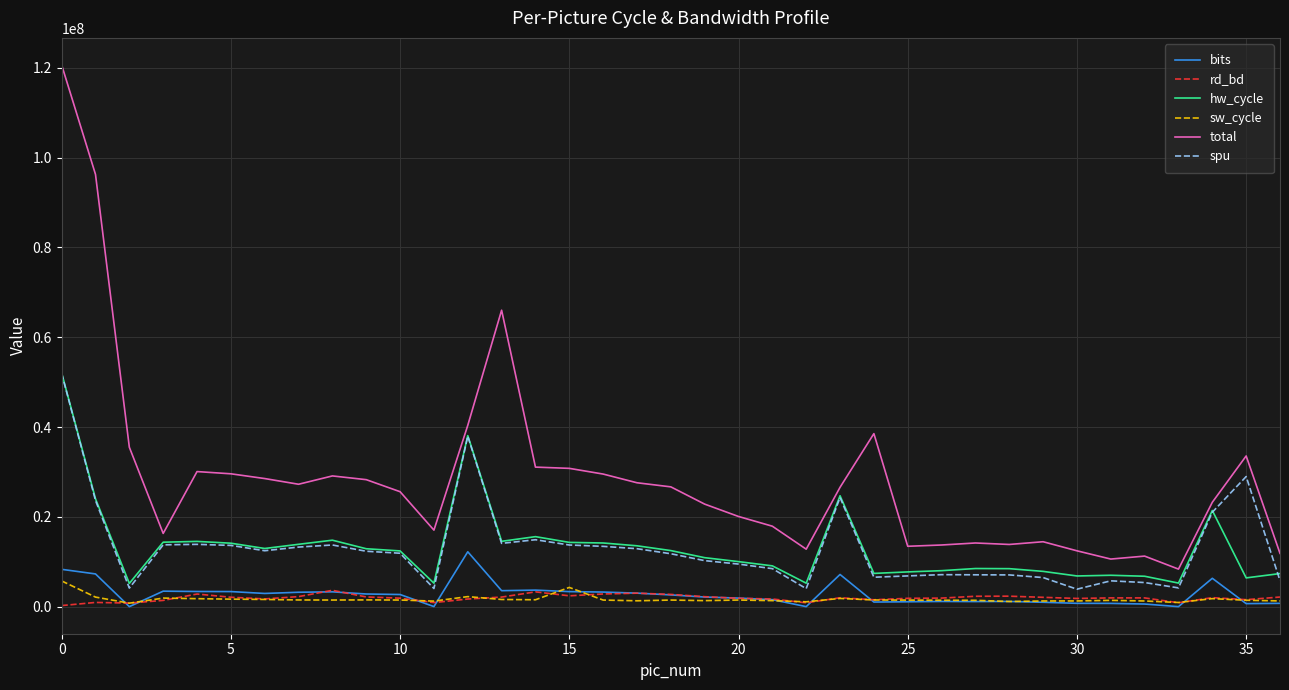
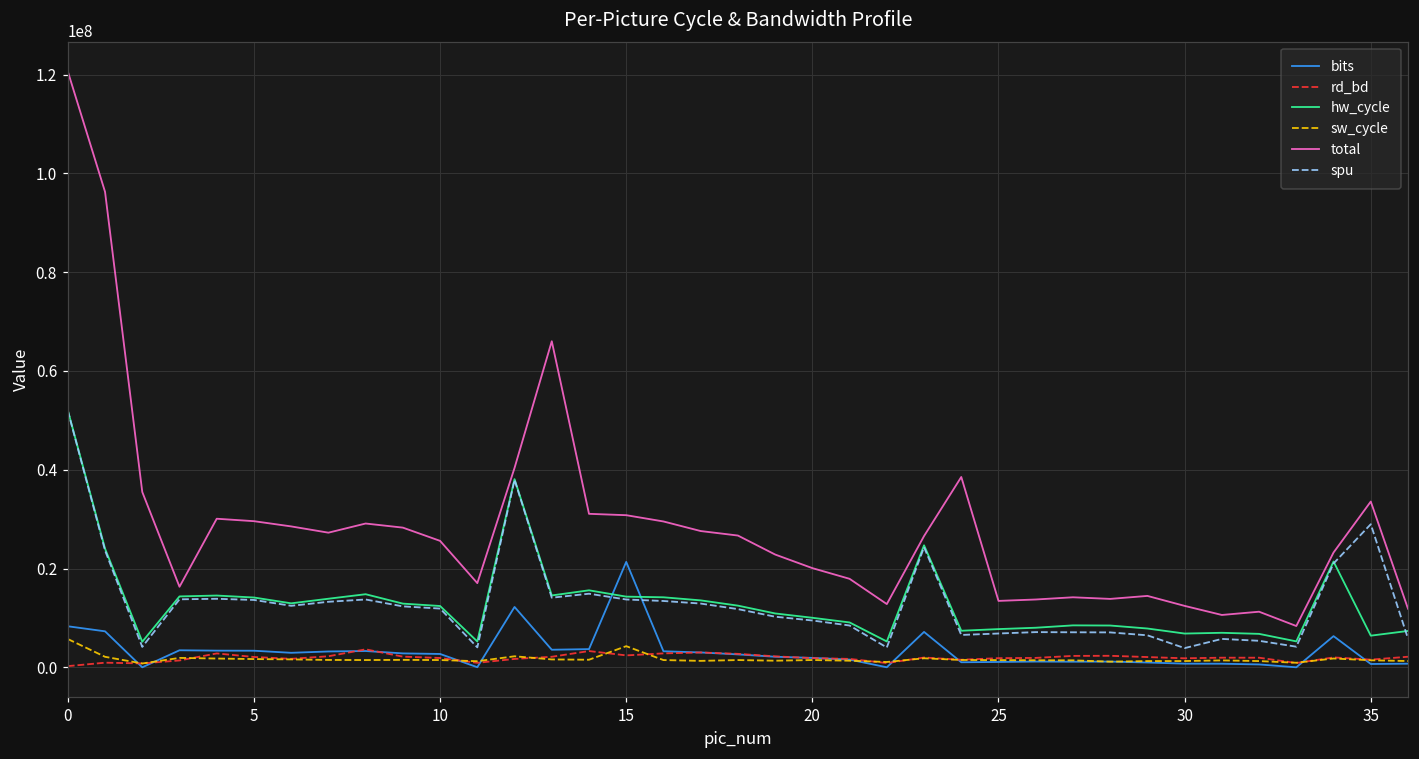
bits, 15: 3000000 -> 21000000
